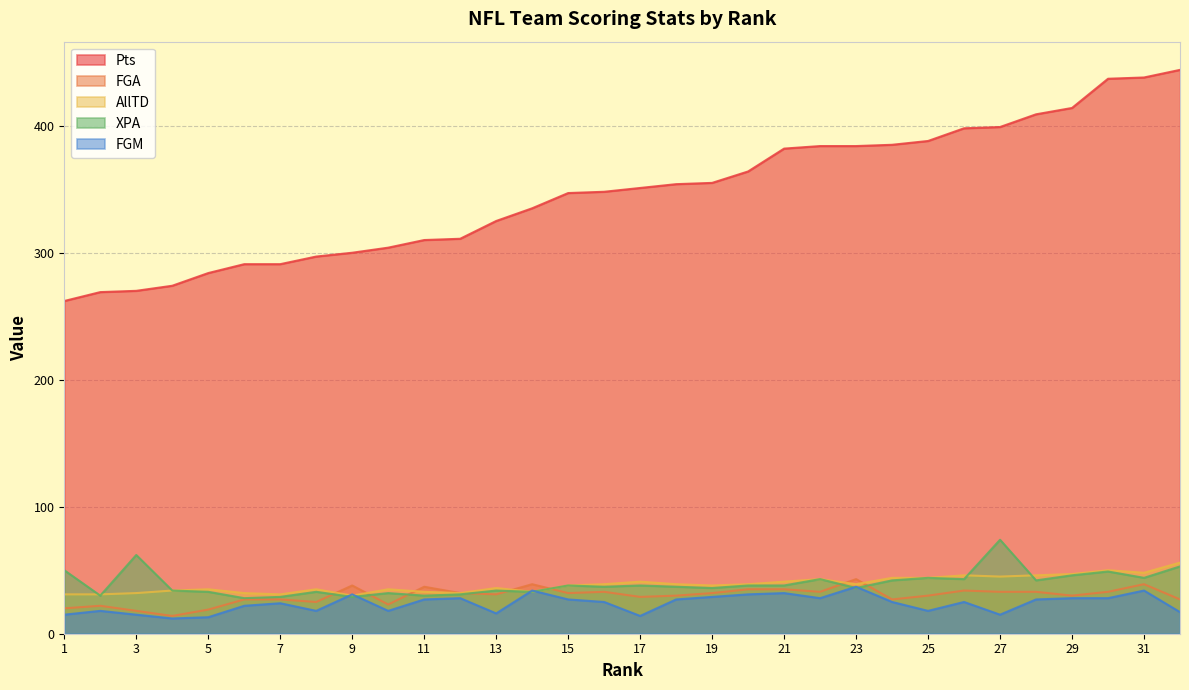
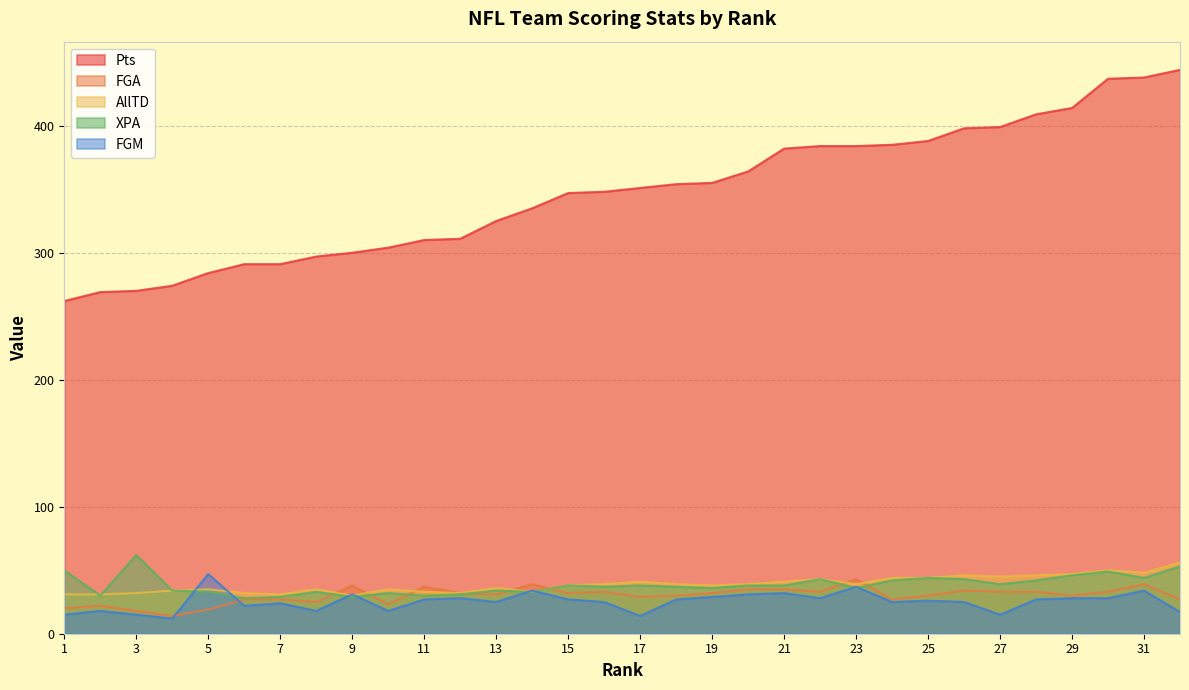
FGM, 5: 13 -> 47
FGM, 13: 16 -> 25
FGM, 25: 18 -> 26
XPA, 27: 74 -> 39
